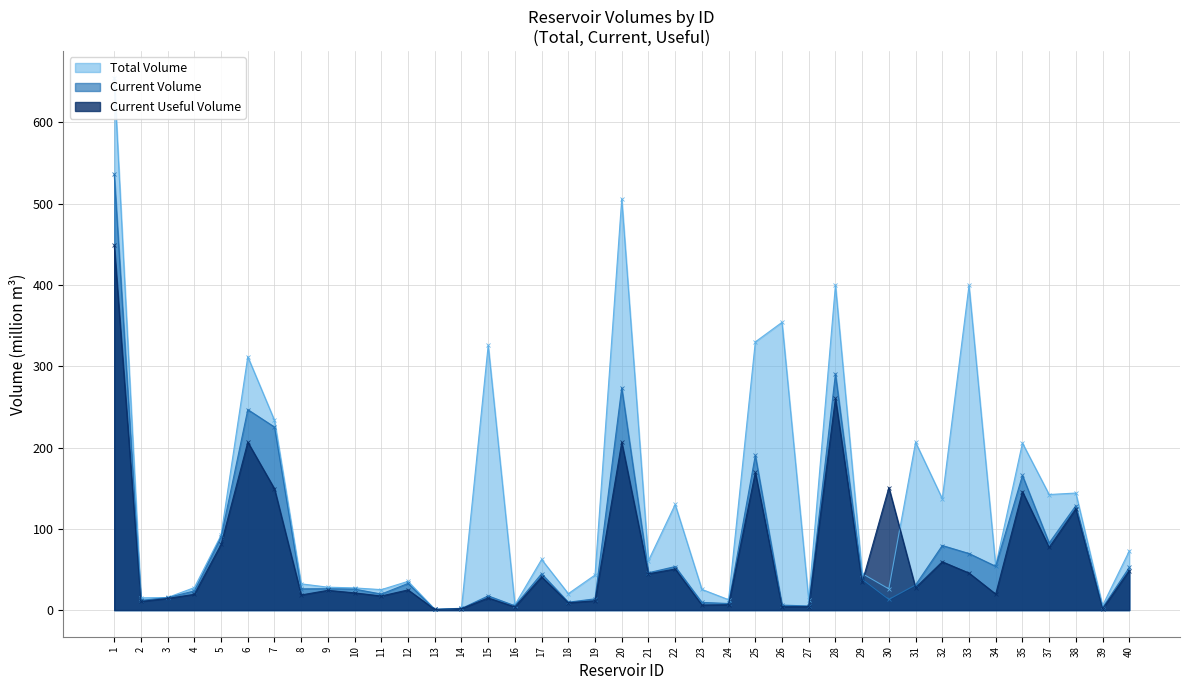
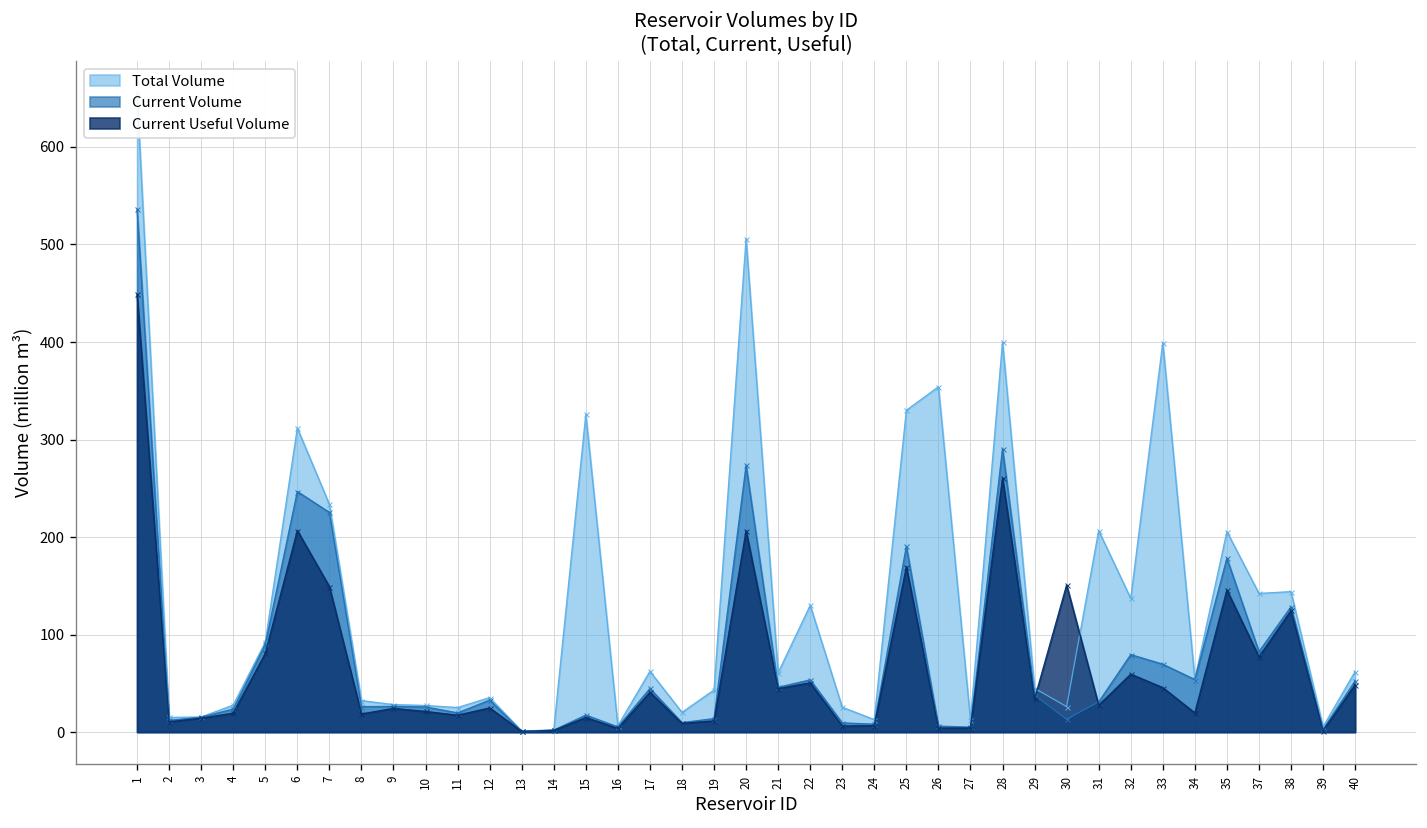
Current Volume, 35: 170 -> 180
Total Volume, 40: 70 -> 60
